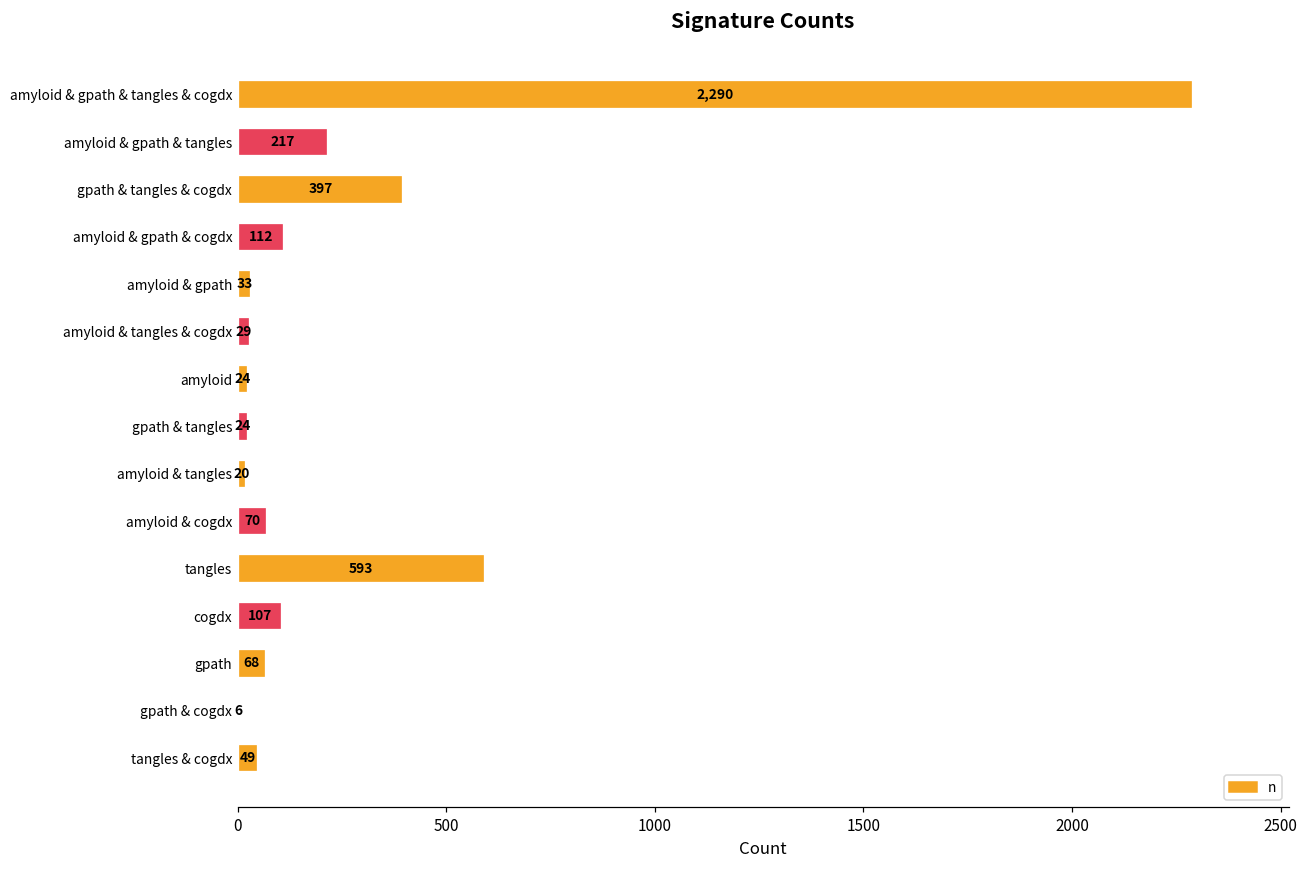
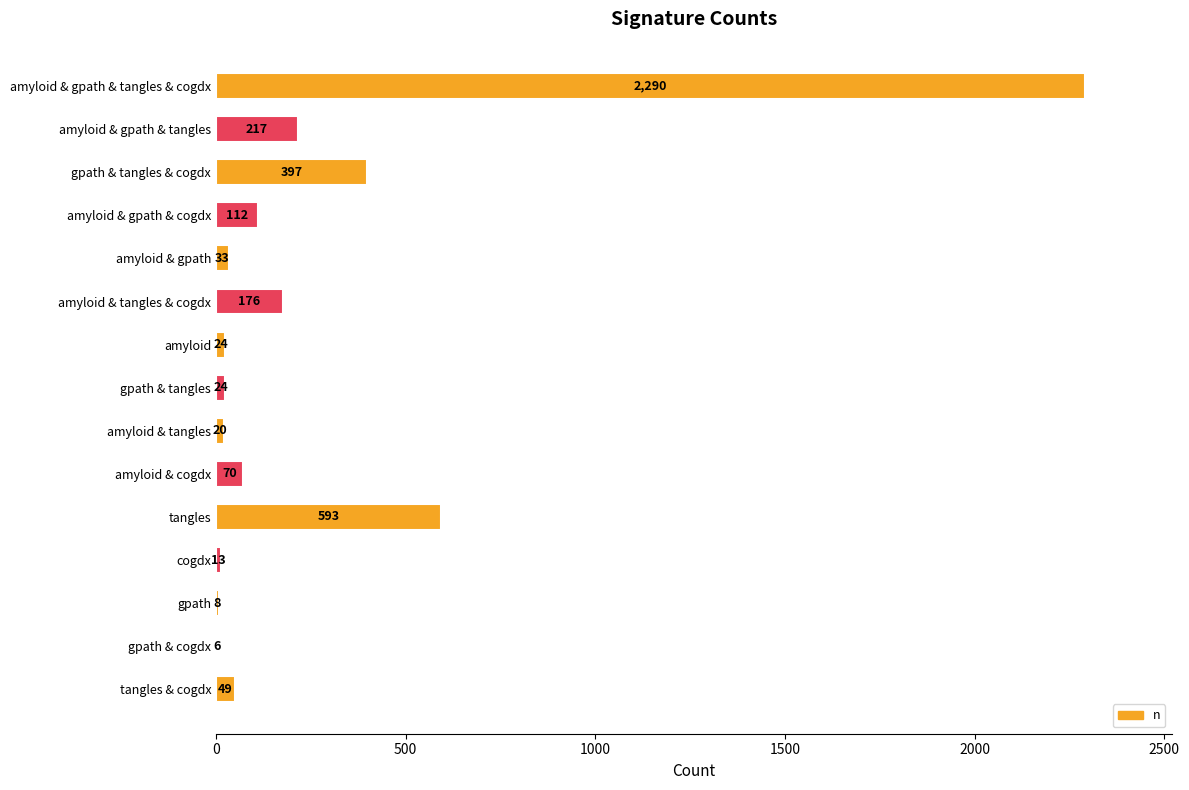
amyloid & tangles & cogdx: 29 -> 176
cogdx: 107 -> 13
gpath: 68 -> 8
